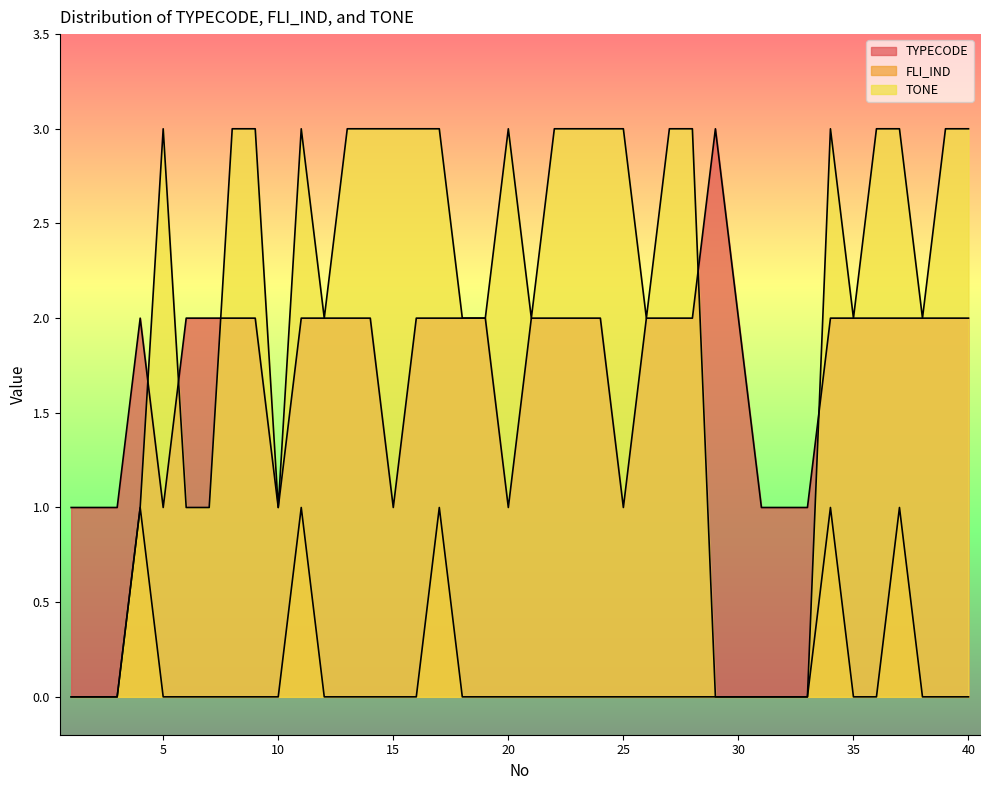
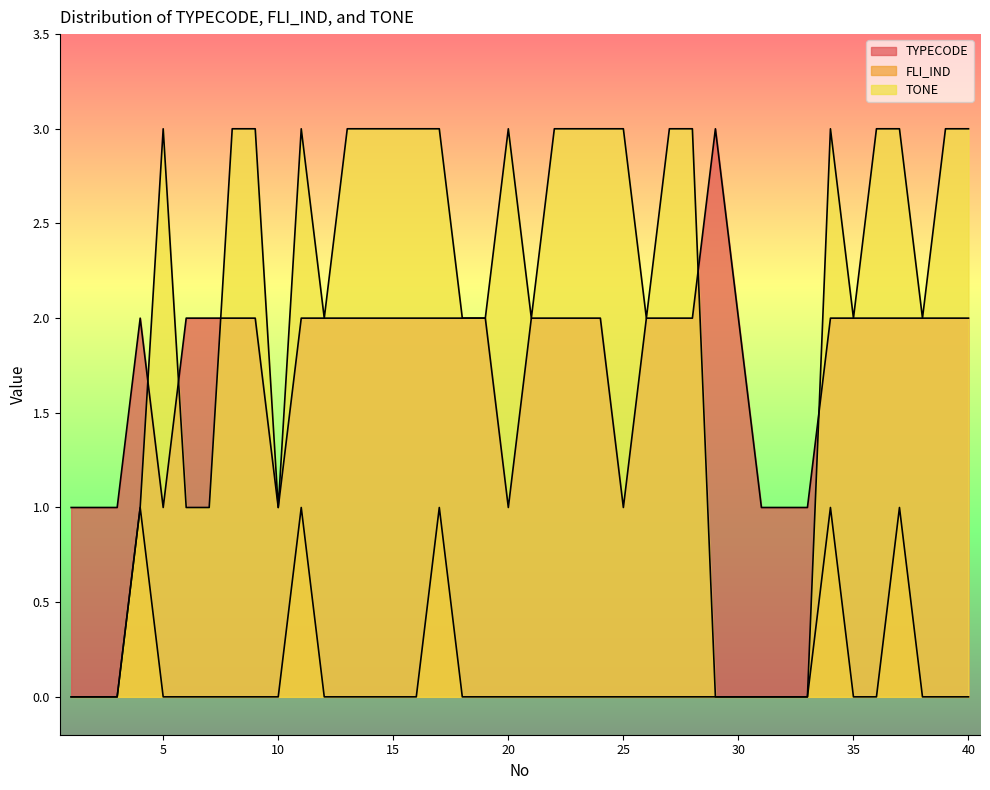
TYPECODE, 15: 1 -> 2
